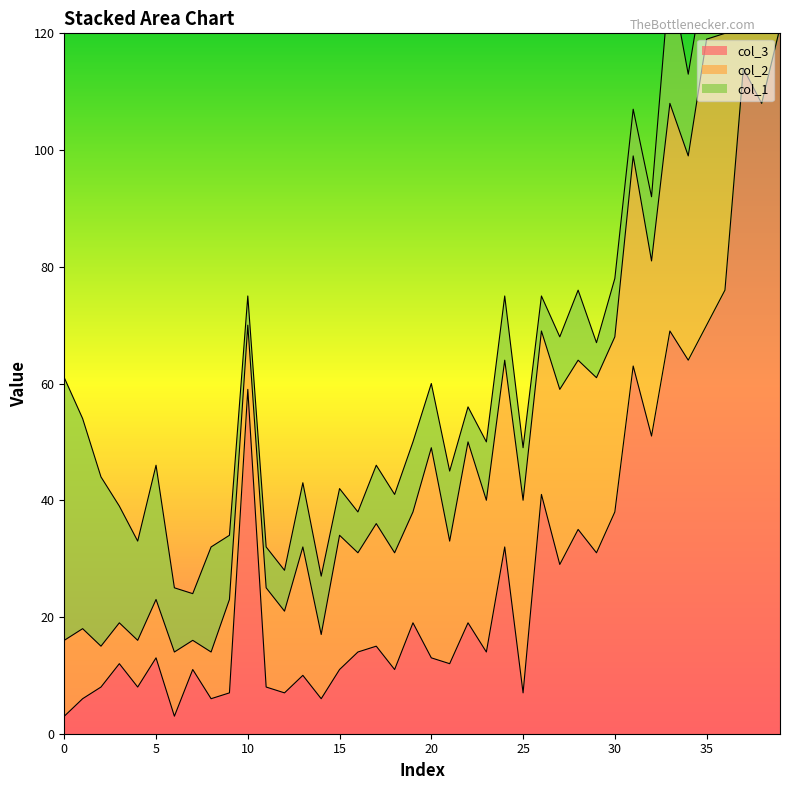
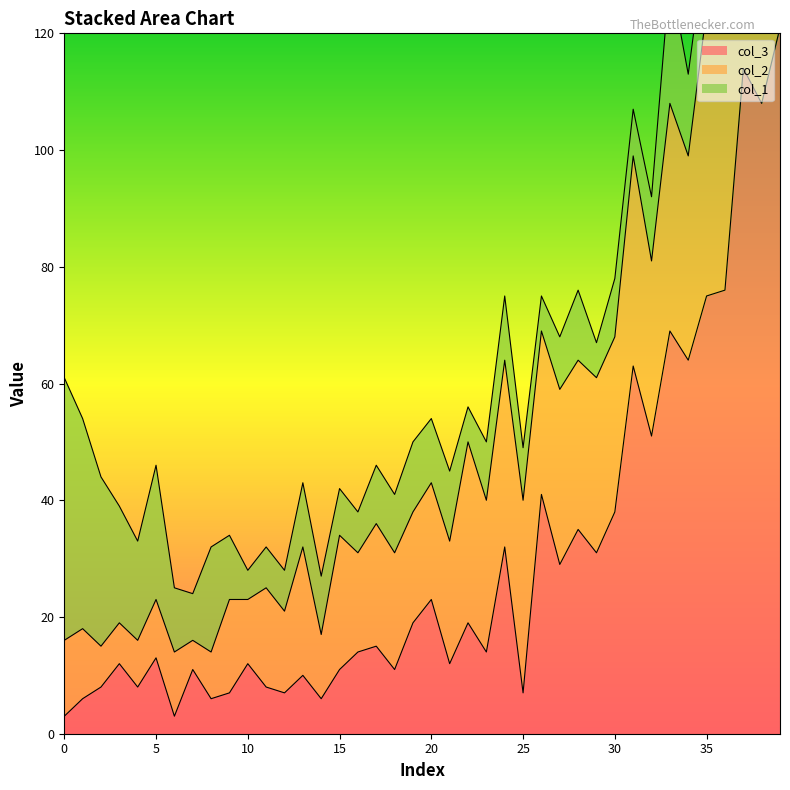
col_3, 10: 59 -> 12
col_3, 20: 13 -> 23
col_2, 20: 36 -> 20
col_3, 35: 70 -> 75
